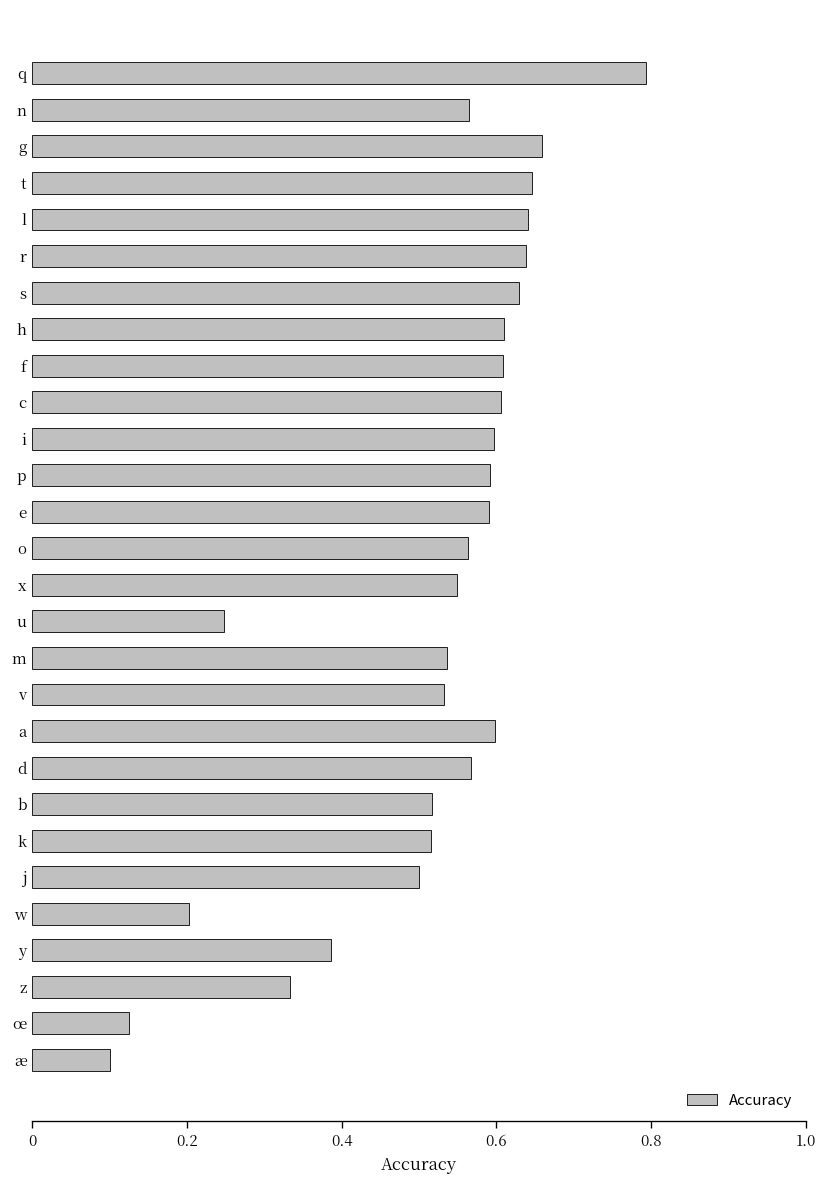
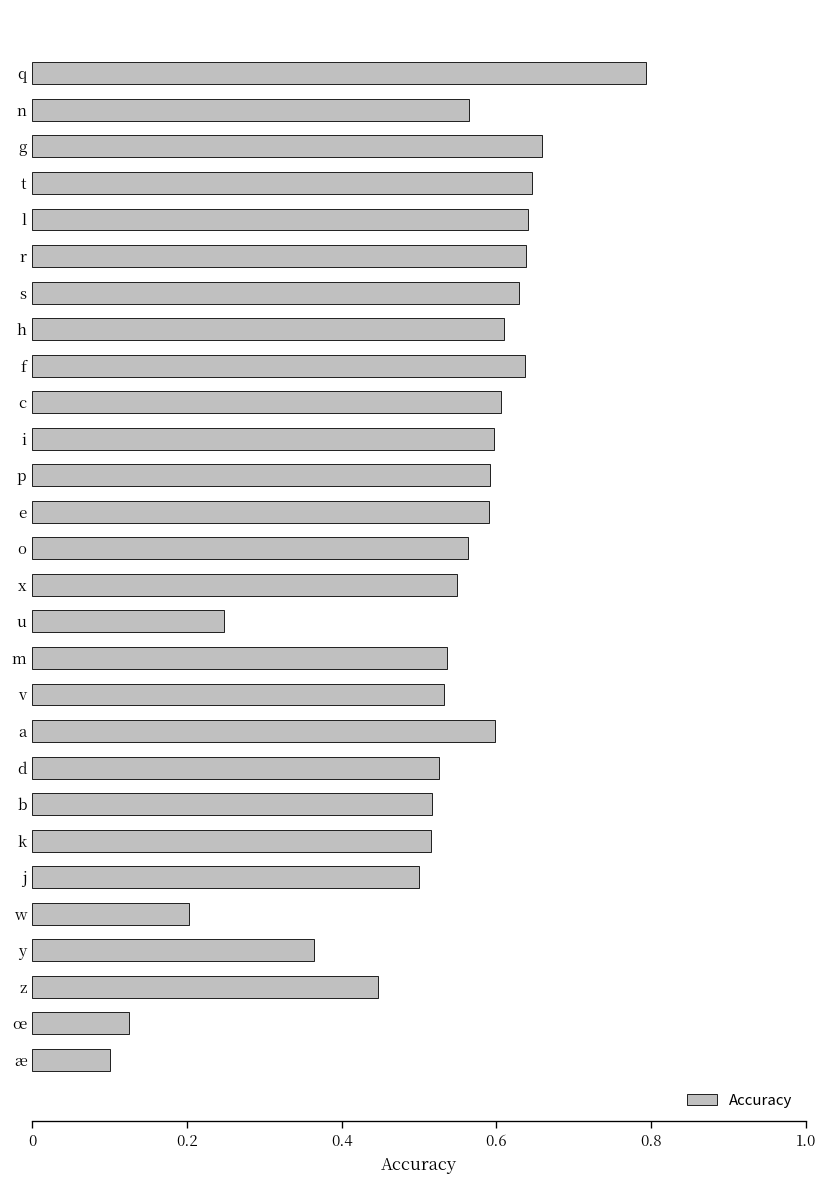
f: 0.61 -> 0.64
d: 0.57 -> 0.53
y: 0.39 -> 0.36
z: 0.33 -> 0.45
